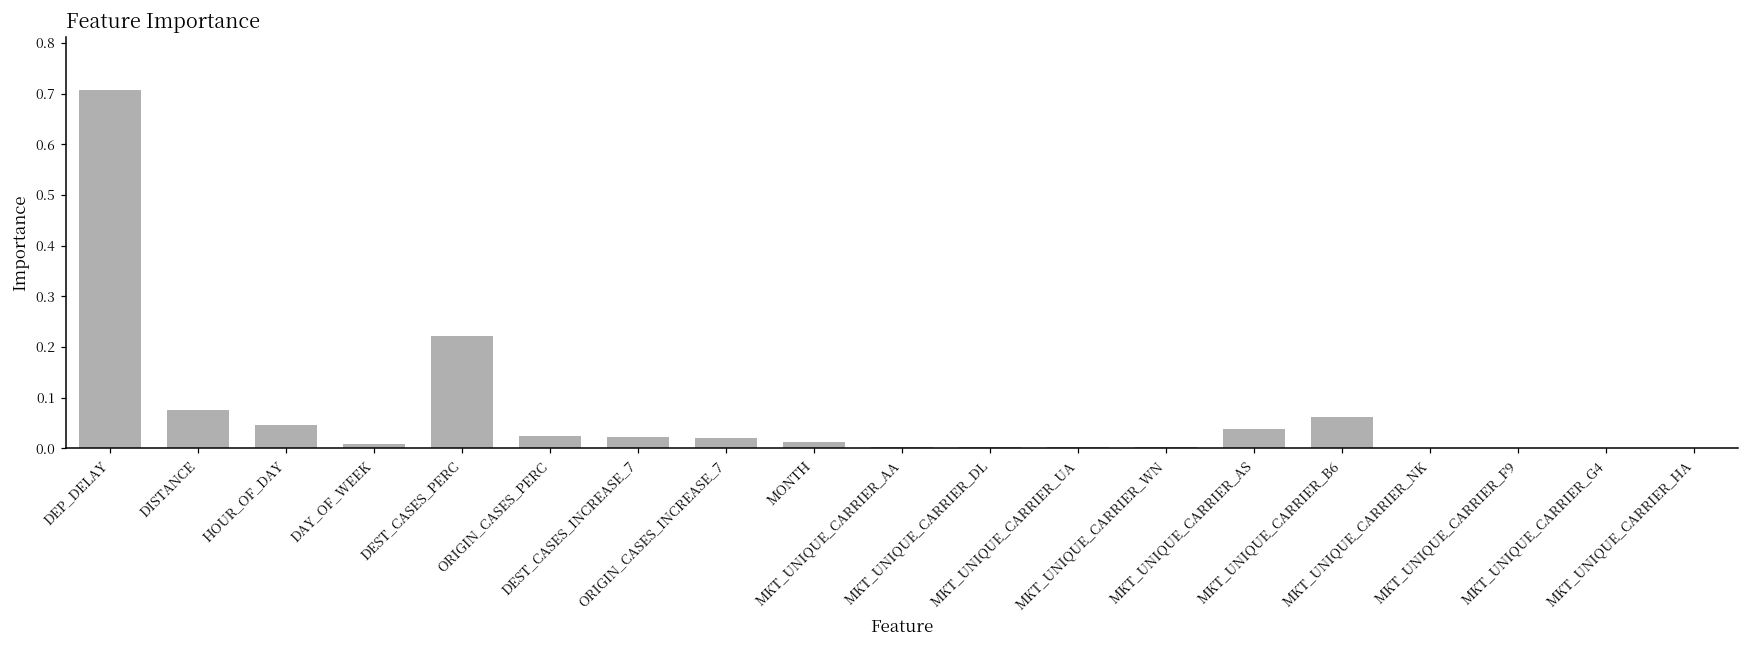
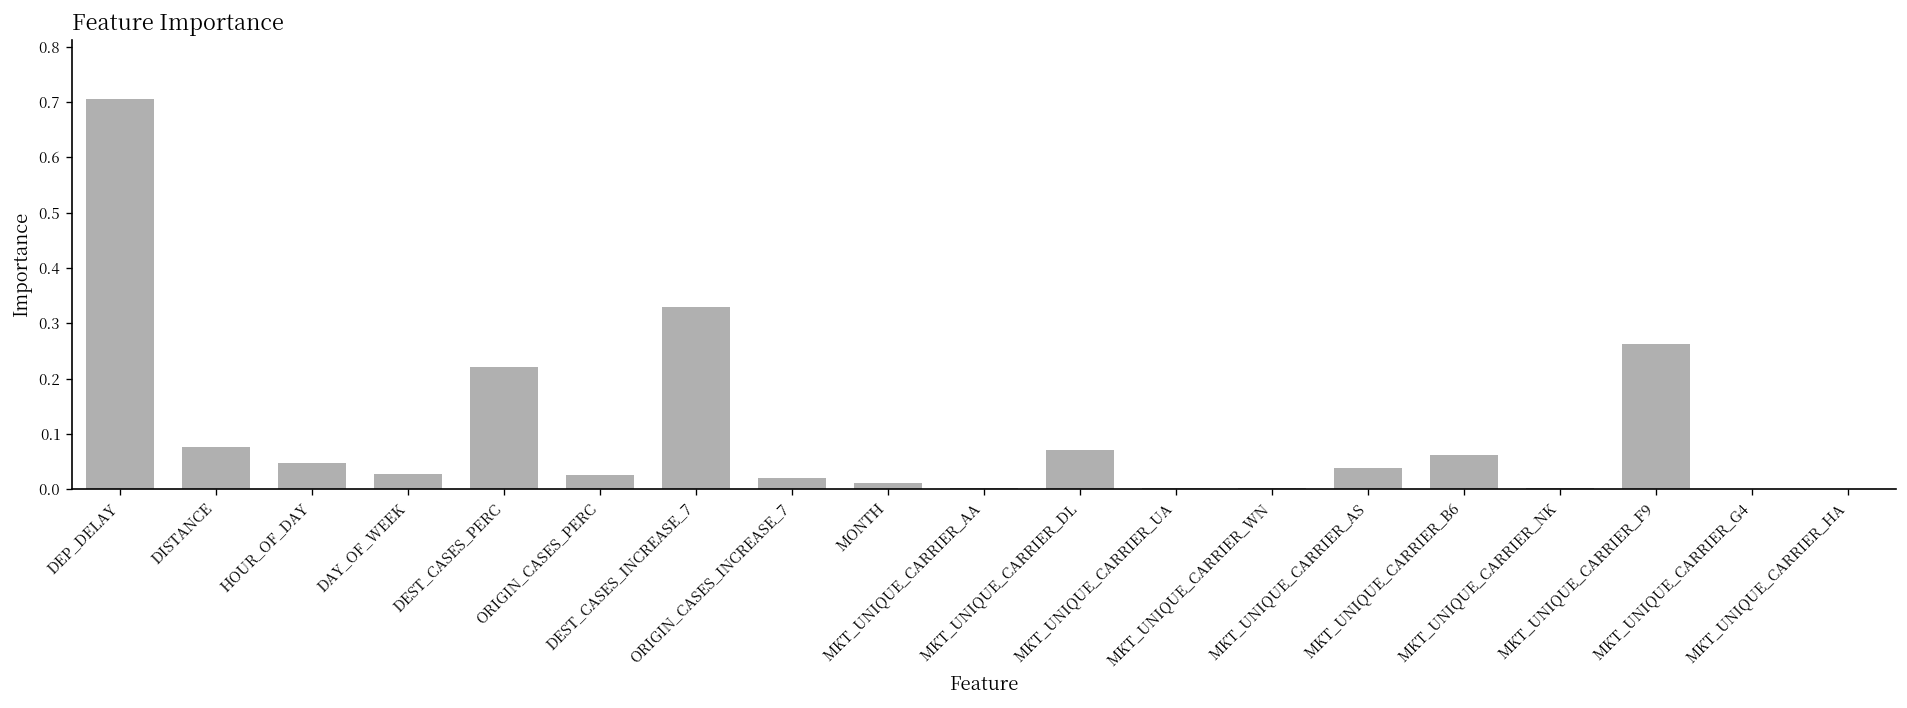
DAY_OF_WEEK: 0.01 -> 0.03
DEST_CASES_INCREASE_7: 0.02 -> 0.33
MKT_UNIQUE_CARRIER_DL: 0.00 -> 0.07
MKT_UNIQUE_CARRIER_F9: 0.00 -> 0.26
